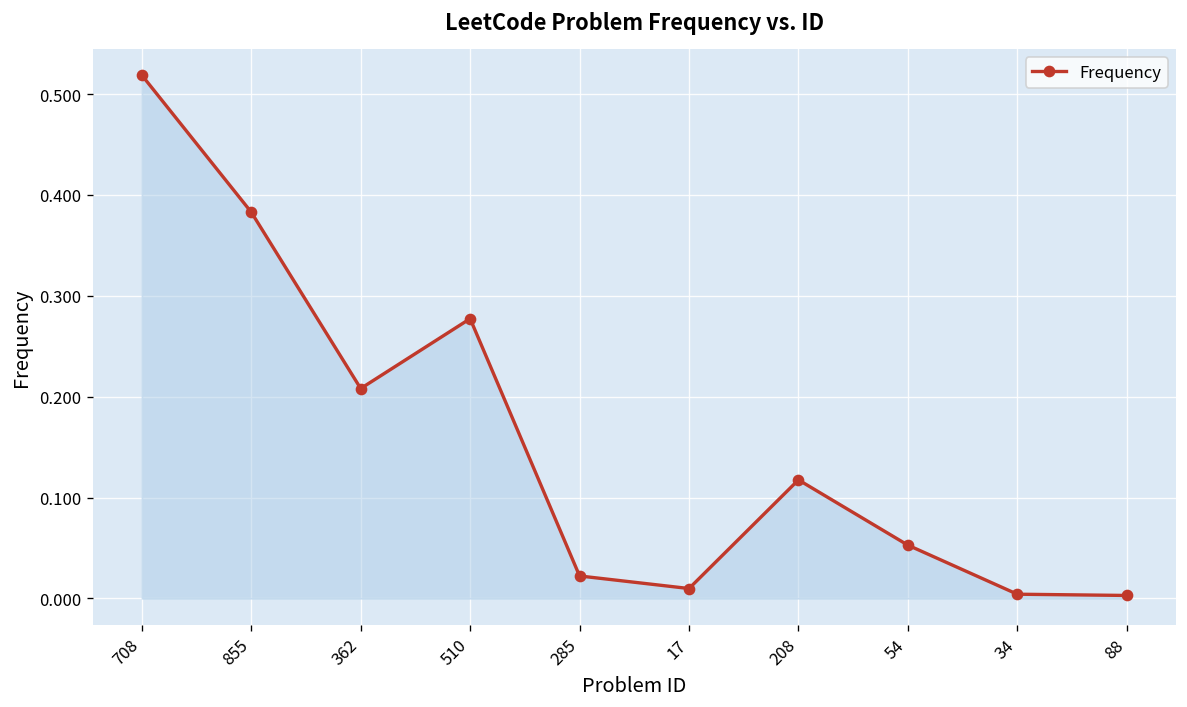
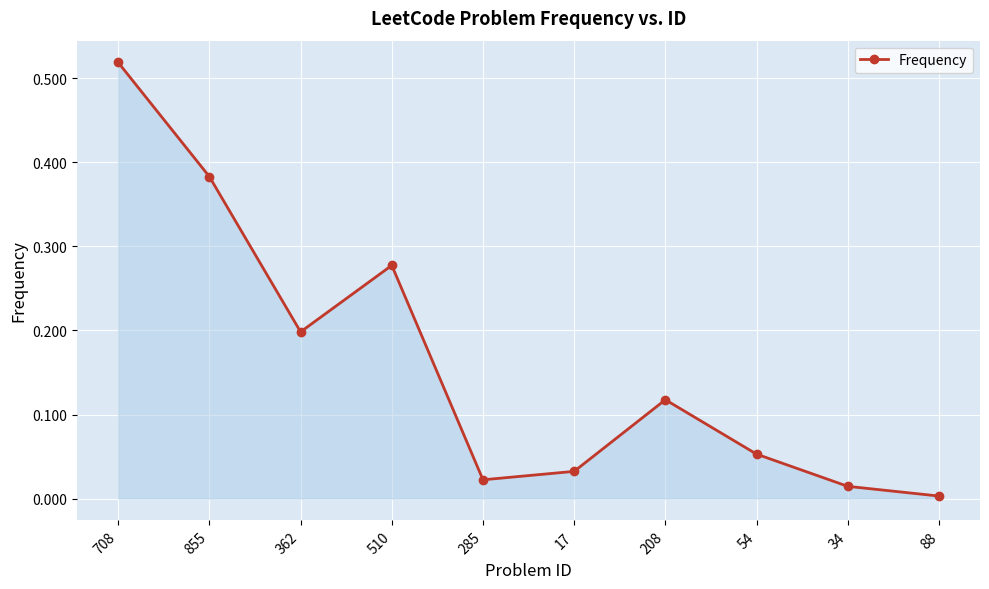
362: 0.21 -> 0.20
17: 0.01 -> 0.03
34: 0.00 -> 0.01
